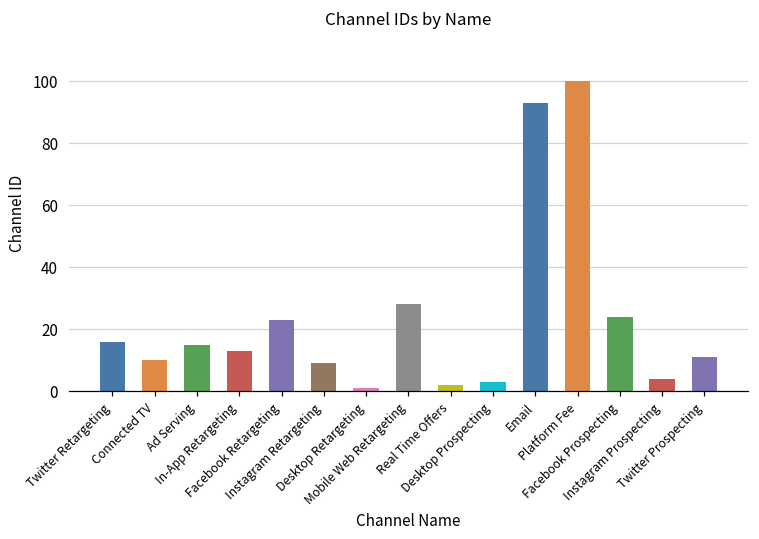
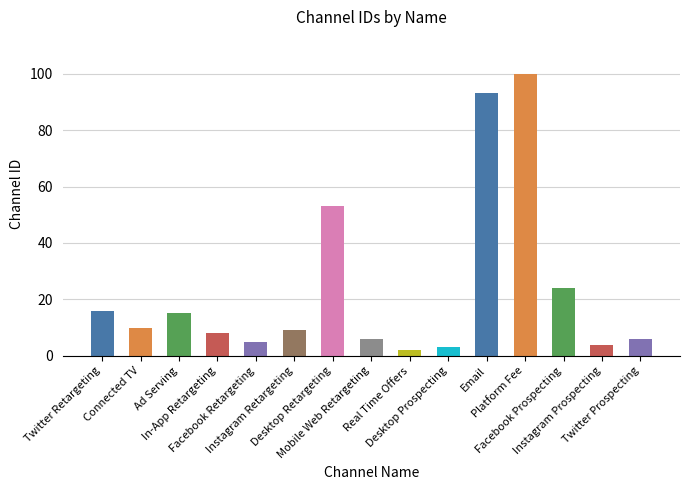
In-App Retargeting: 13 -> 8
Facebook Retargeting: 23 -> 5
Desktop Retargeting: 1 -> 53
Mobile Web Retargeting: 28 -> 6
Twitter Prospecting: 11 -> 6
